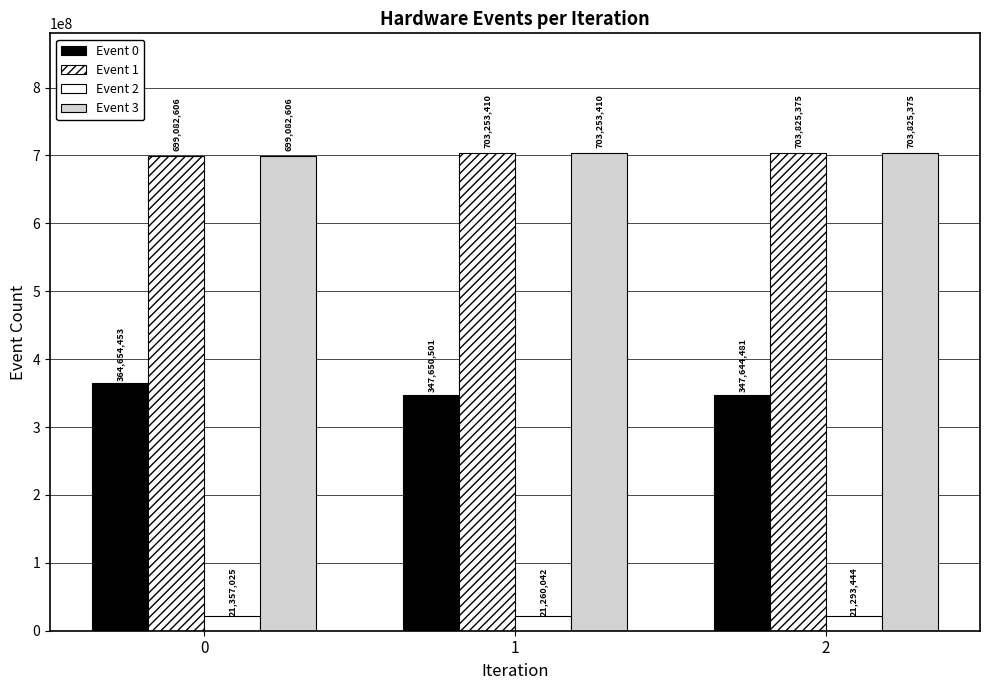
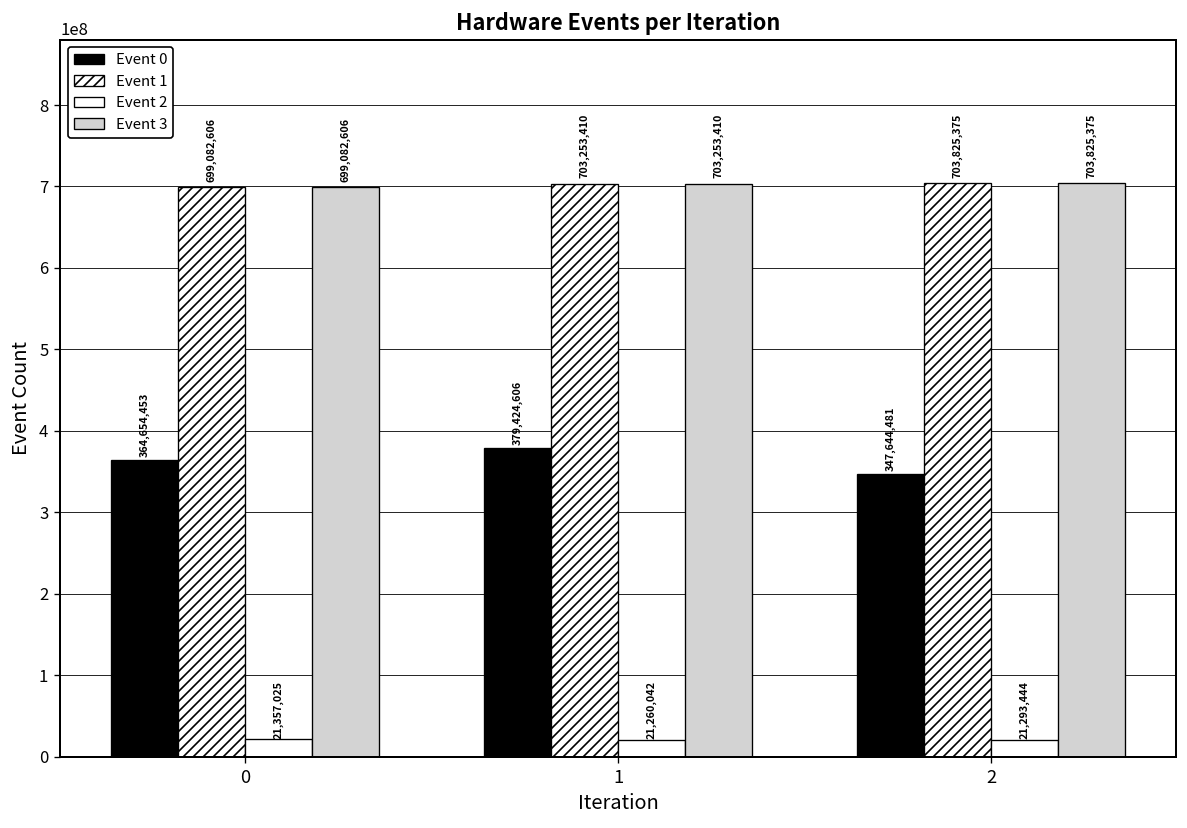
Event 0, 1: 347,650,501 -> 379,424,606
